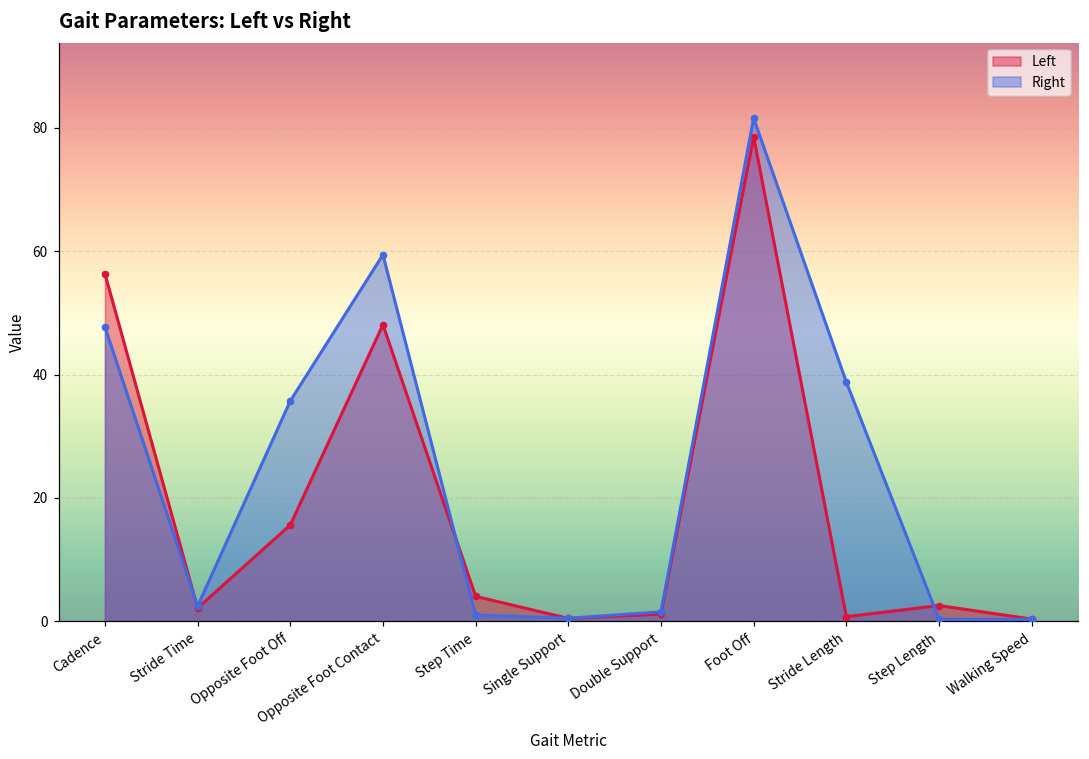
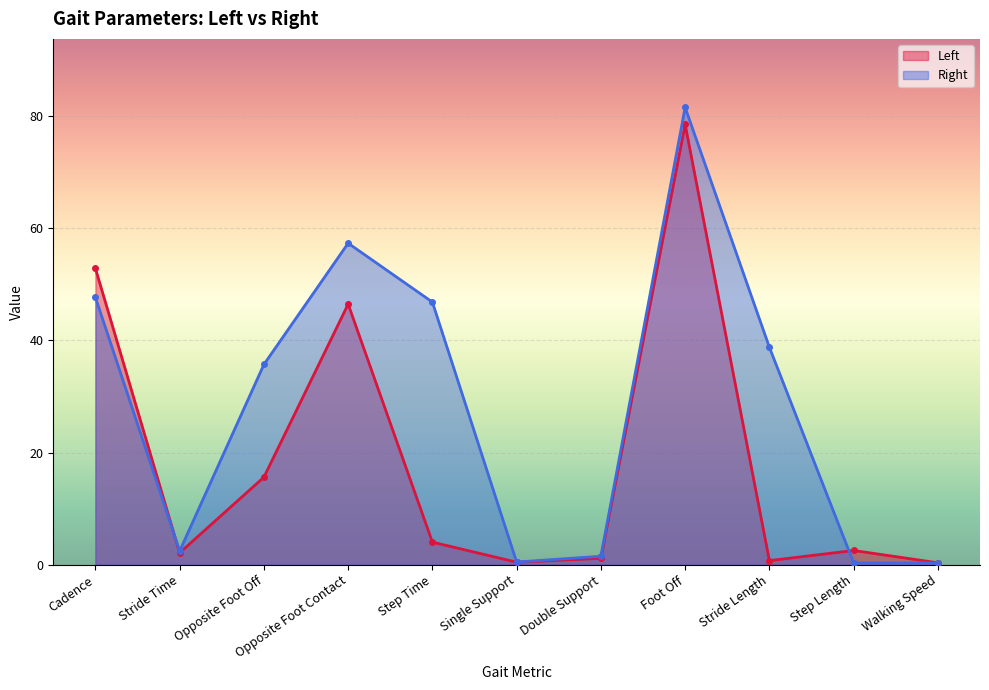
Left, Cadence: 56 -> 53
Left, Opposite Foot Contact: 48 -> 46
Right, Opposite Foot Contact: 59 -> 57
Right, Step Time: 1 -> 47
